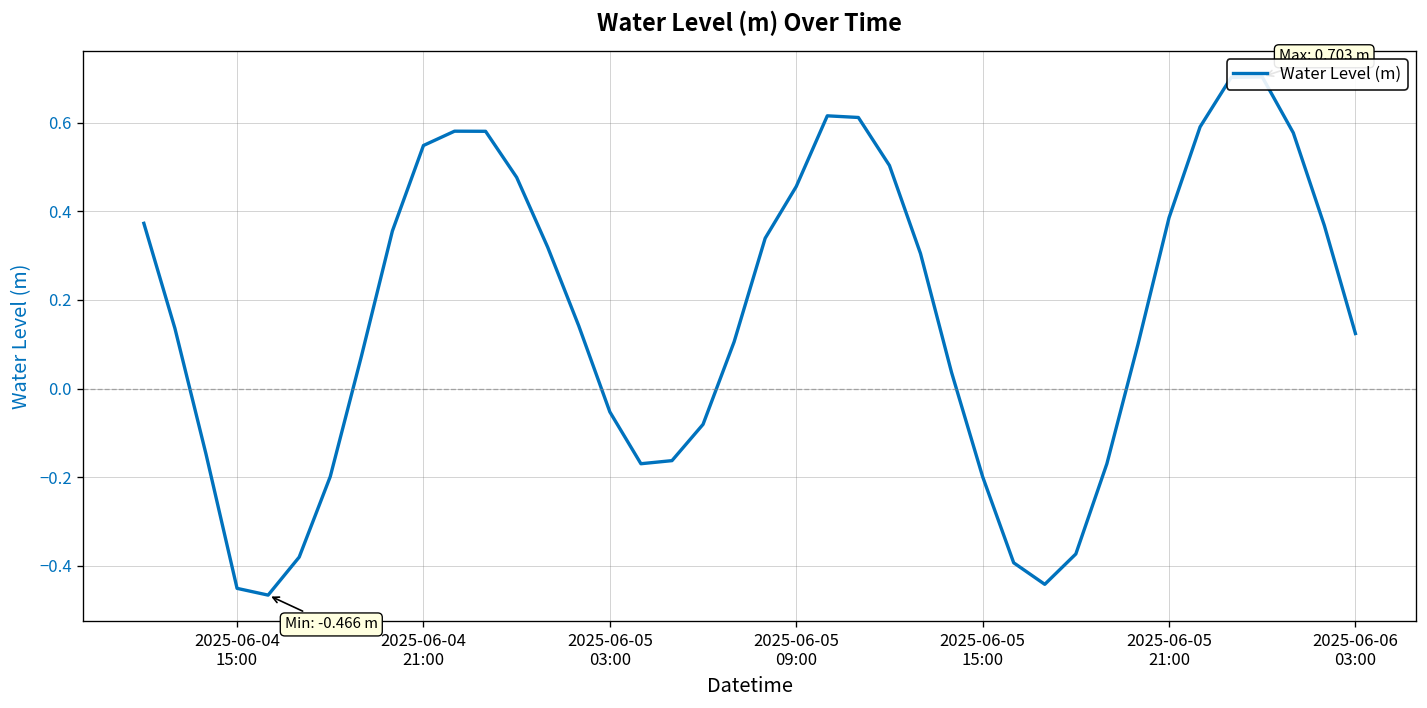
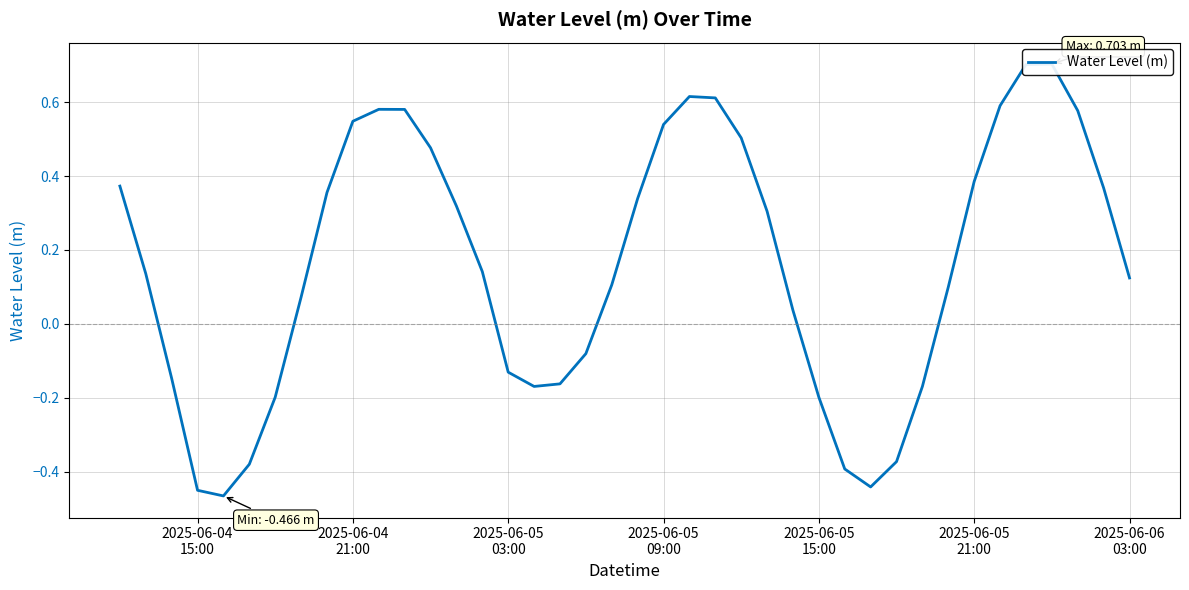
2025-06-05 03:00: -0.05 -> -0.13
2025-06-05 09:00: 0.46 -> 0.54
